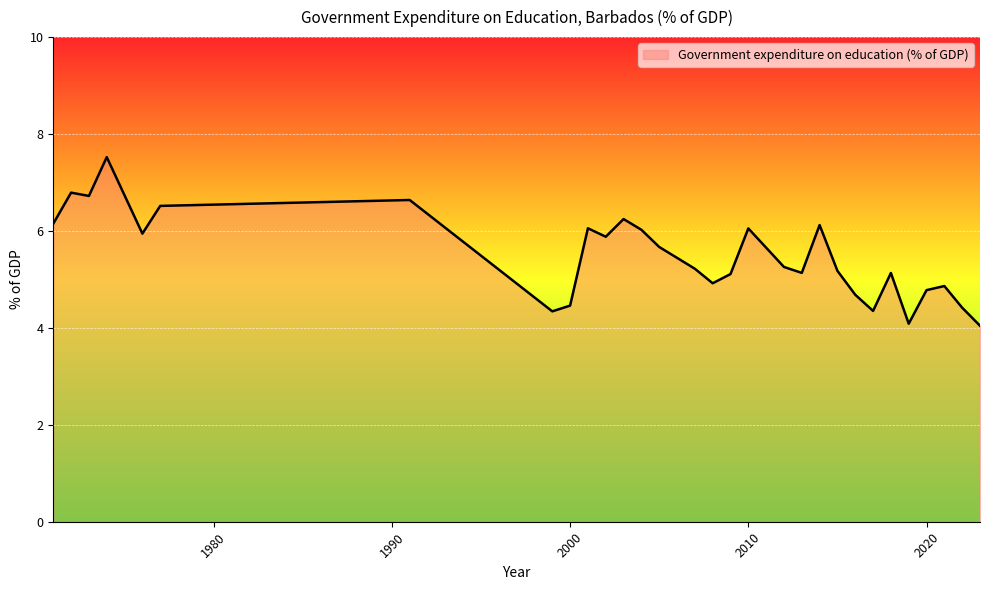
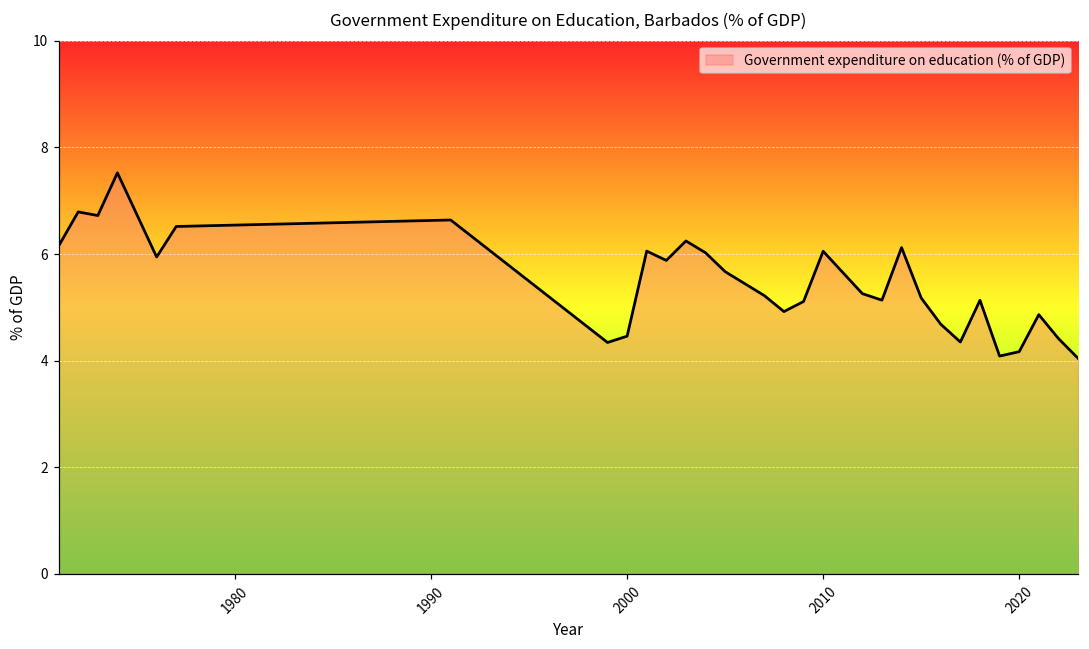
2020: 4.8 -> 4.2
